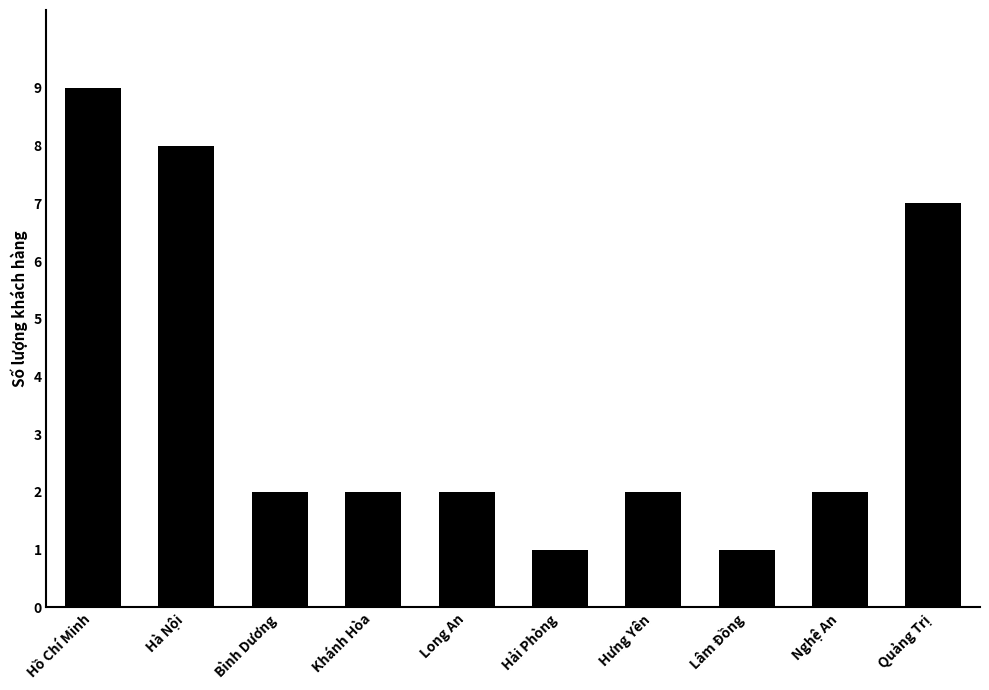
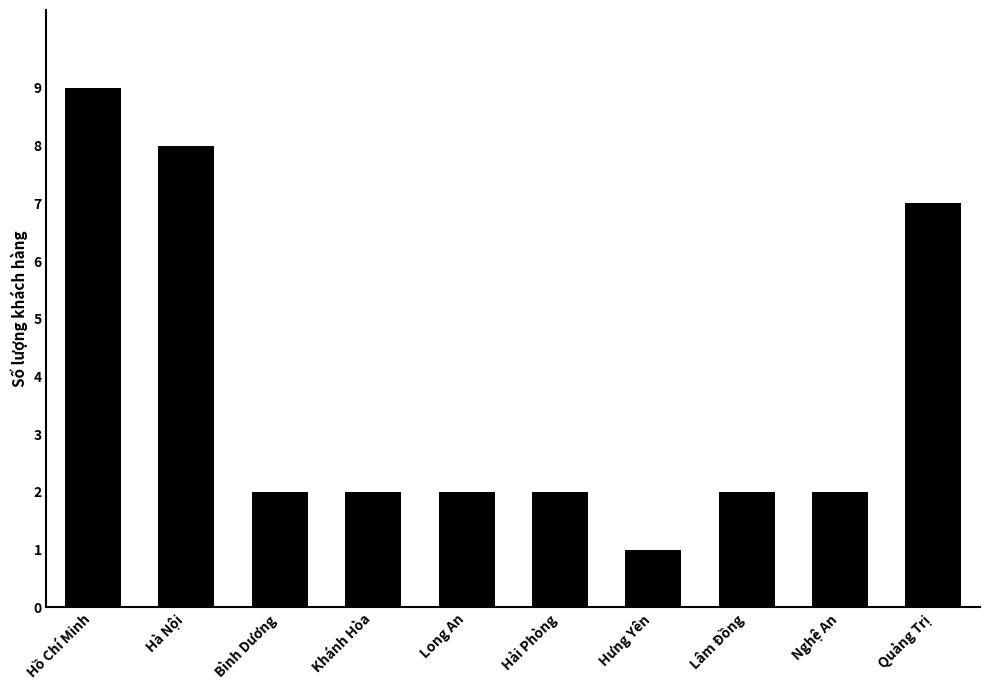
Hải Phòng: 1 -> 2
Hưng Yên: 2 -> 1
Lâm Đồng: 1 -> 2
